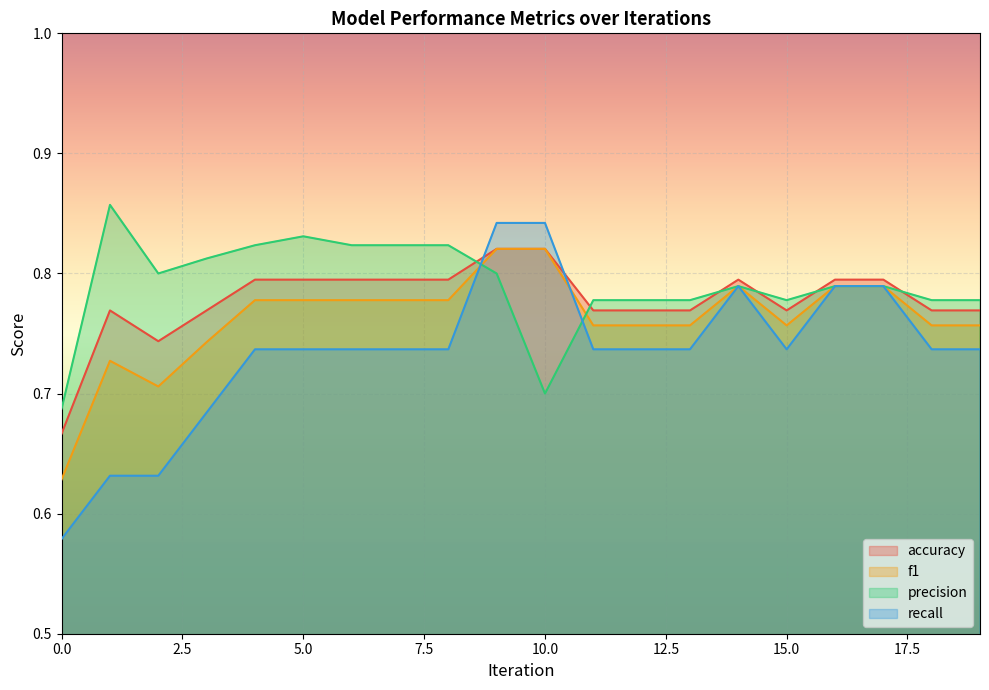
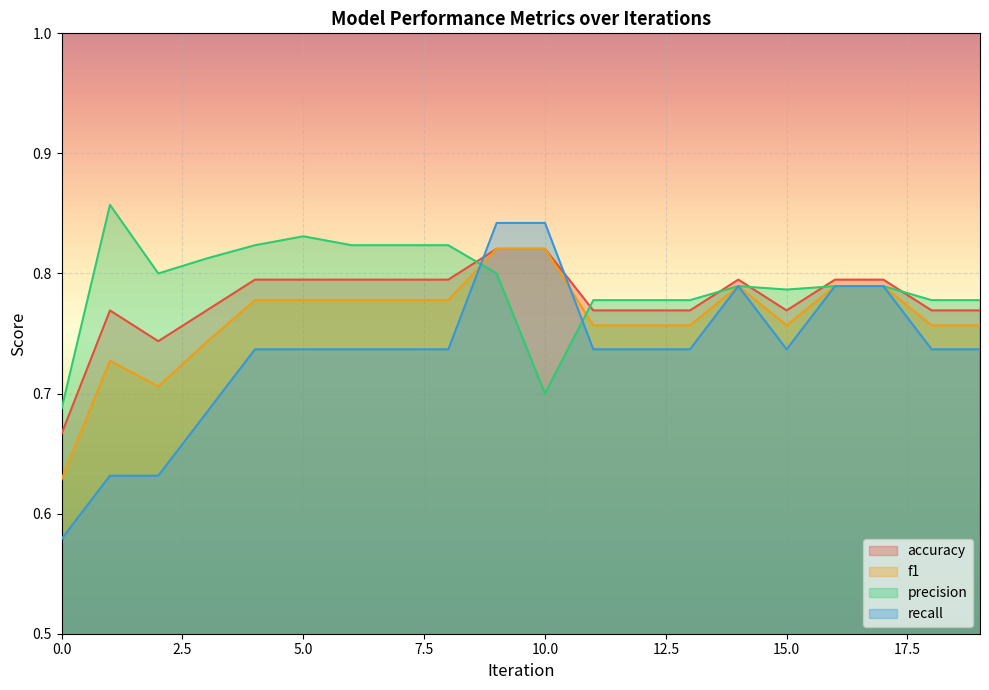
precision, 15.0: 0.778 -> 0.787
